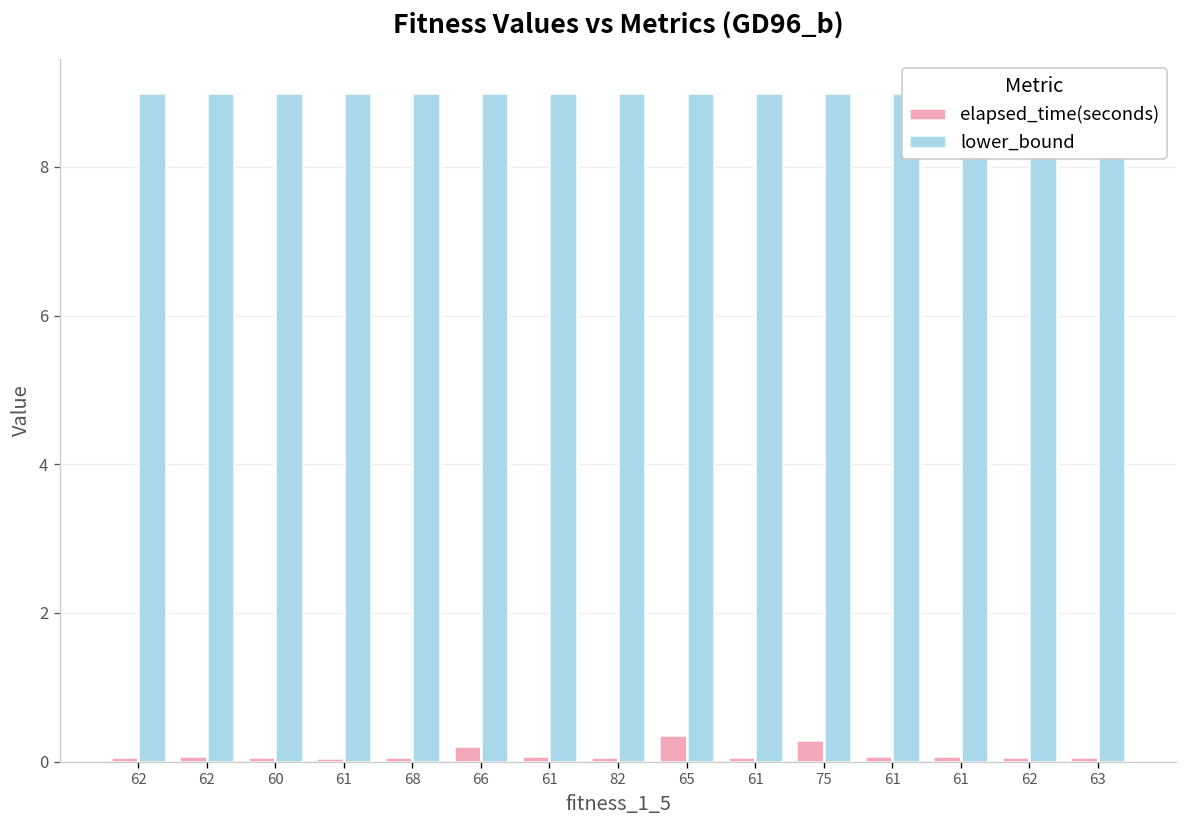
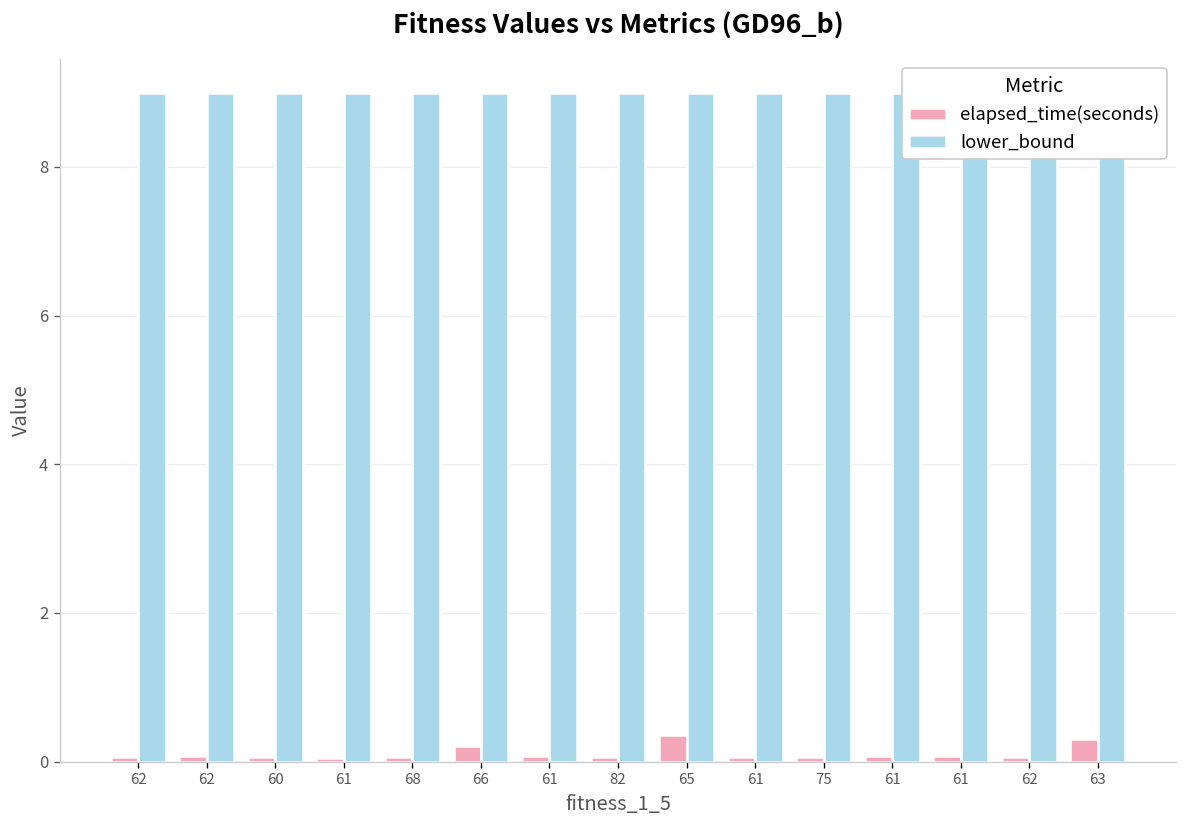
elapsed_time(seconds), 75: 0.3 -> 0.1
elapsed_time(seconds), 63: 0.1 -> 0.3
